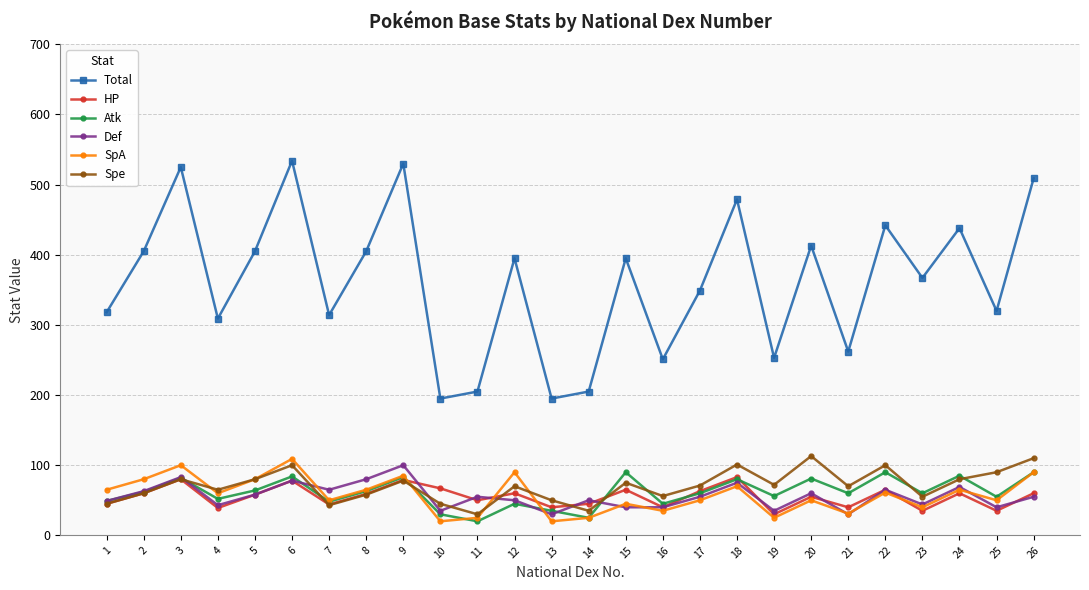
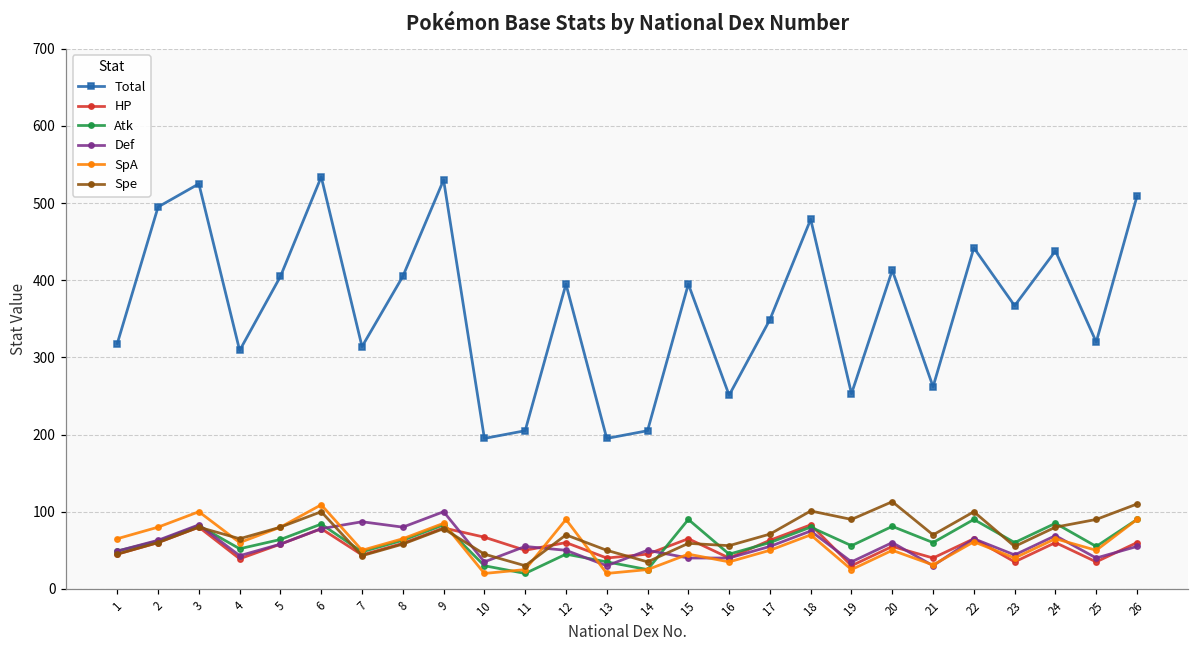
Total, 2: 410 -> 500
Def, 7: 70 -> 90
Spe, 15: 80 -> 60
Spe, 19: 70 -> 90
